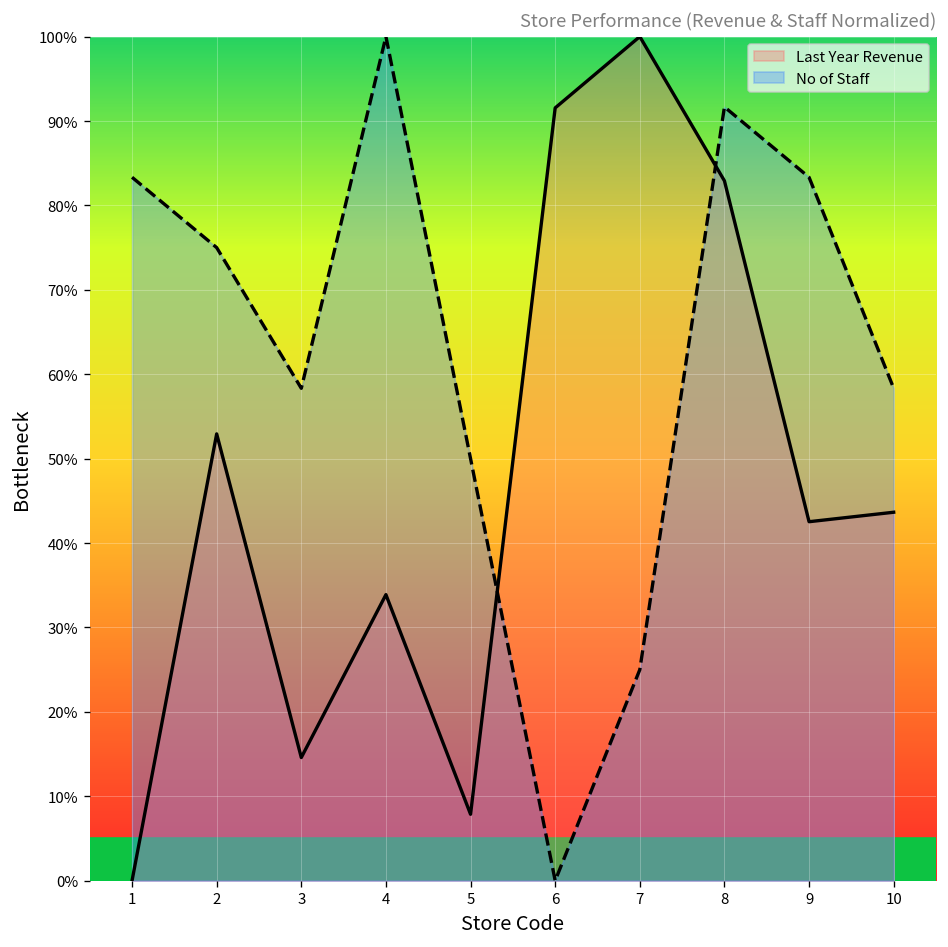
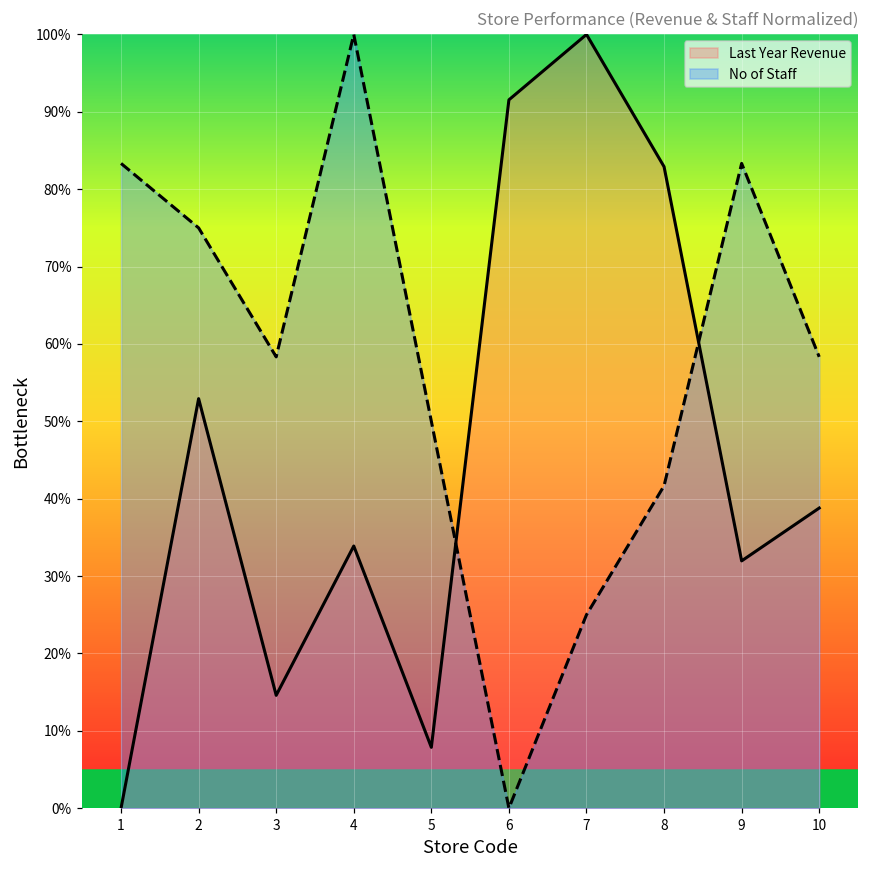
No of Staff, 8: 92% -> 42%
Last Year Revenue, 9: 43% -> 32%
Last Year Revenue, 10: 44% -> 39%
